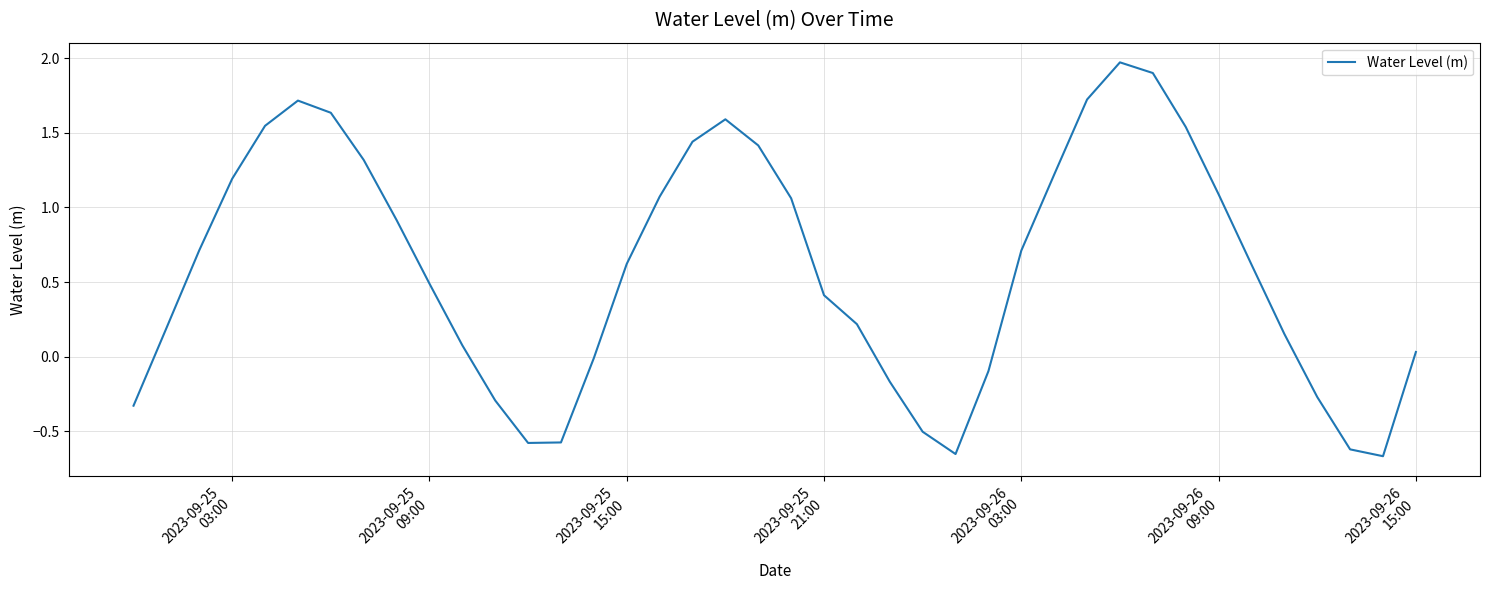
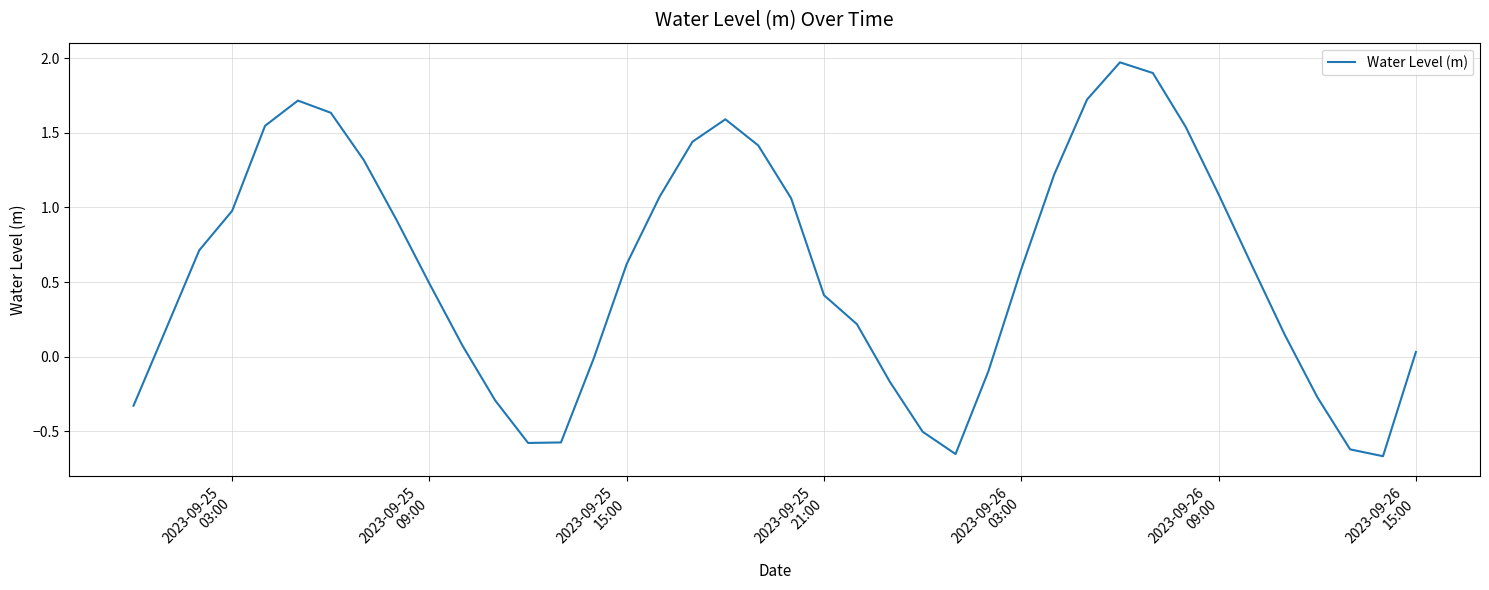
2023-09-25 03:00: 1.19 -> 0.98
2023-09-26 03:00: 0.71 -> 0.59
